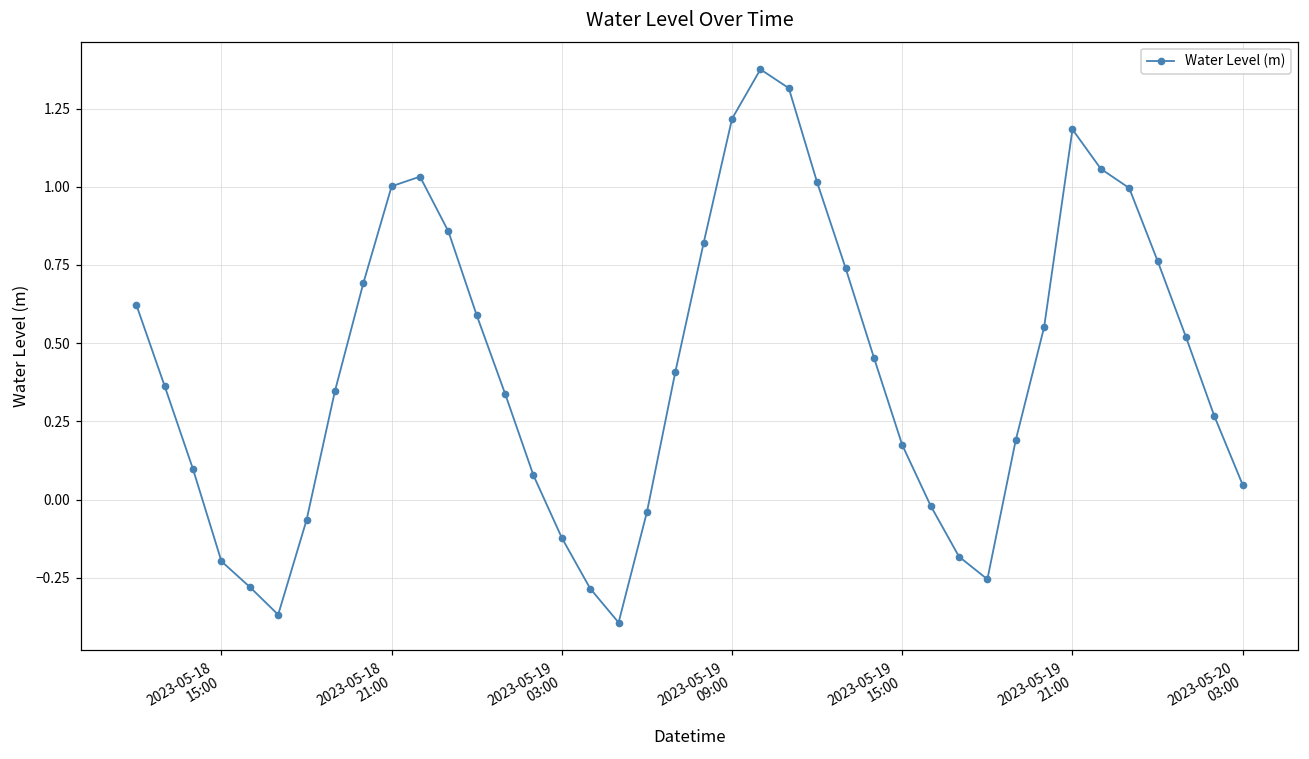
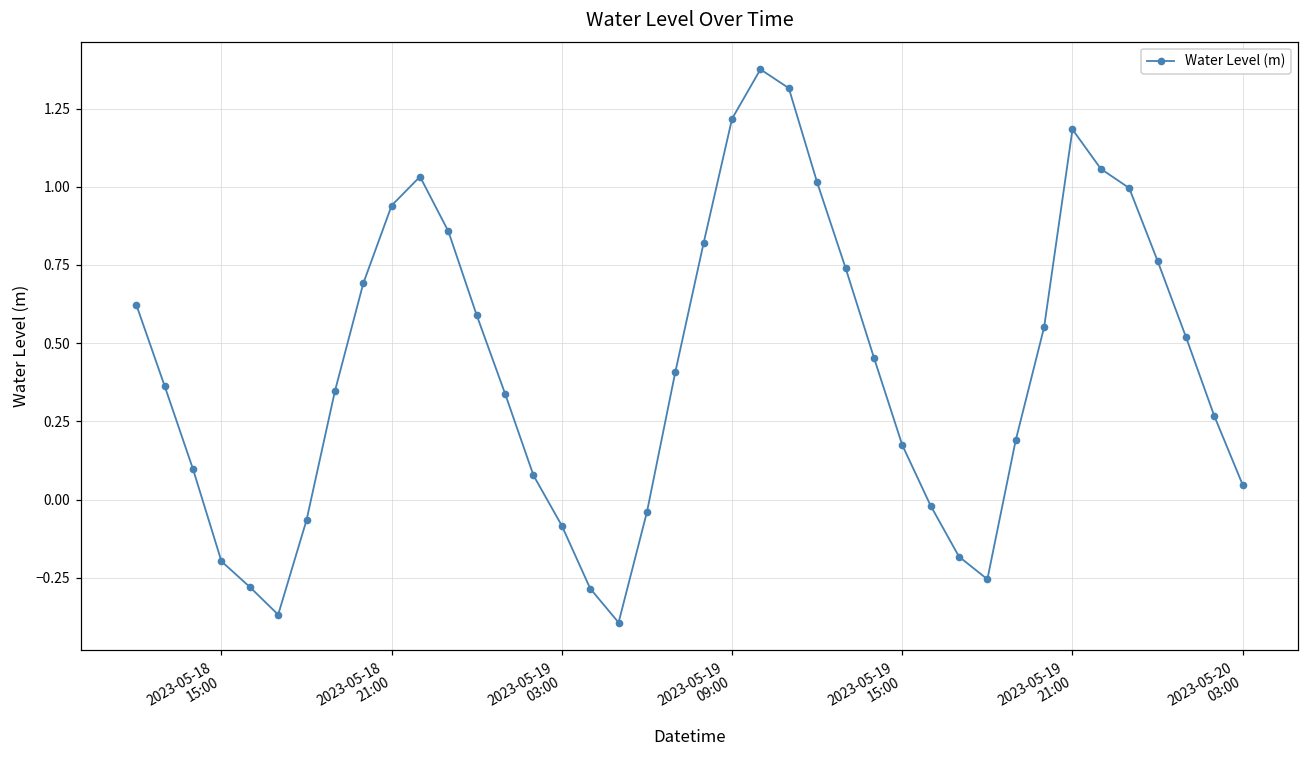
2023-05-18 21:00: 1.00 -> 0.94
2023-05-19 03:00: -0.12 -> -0.08
